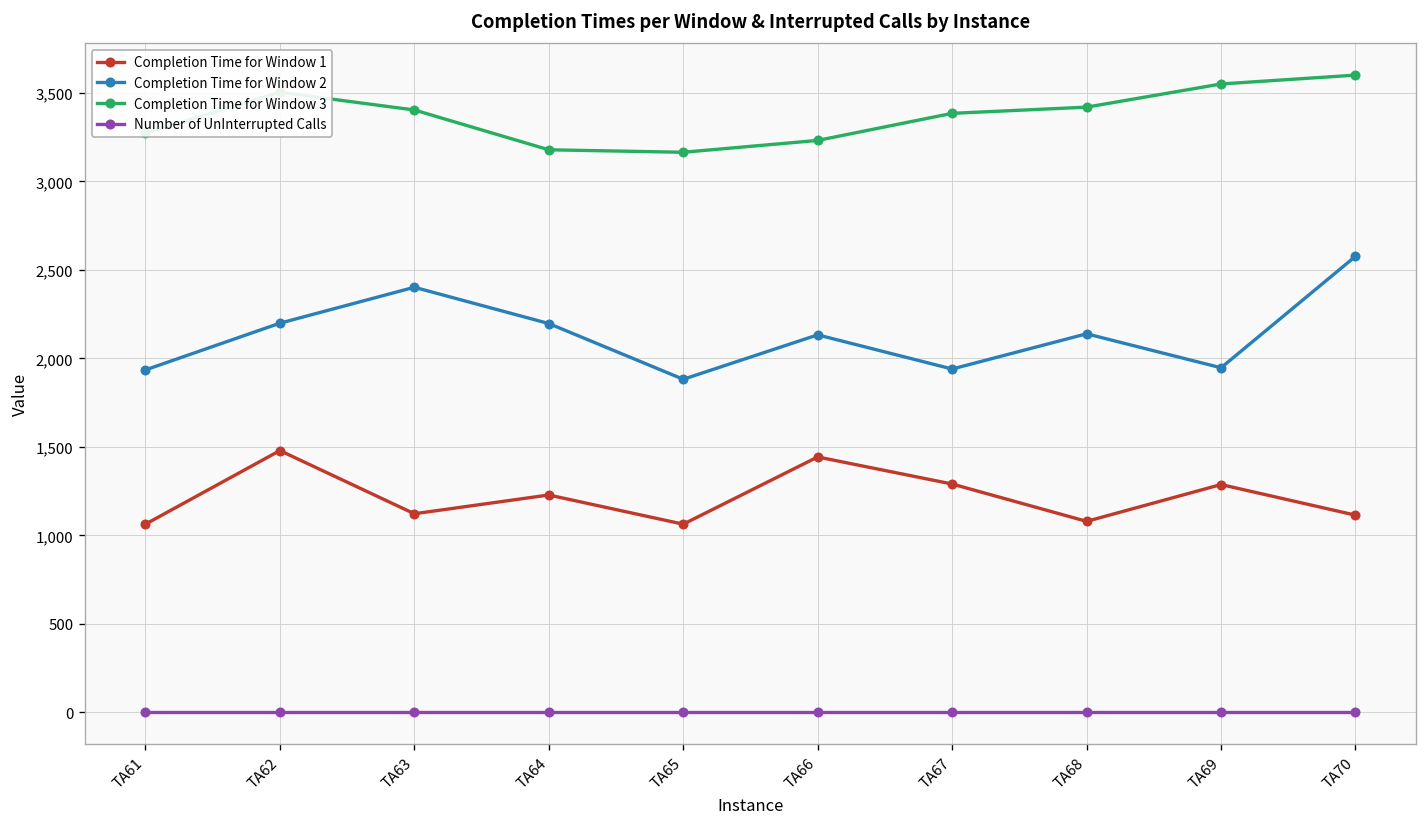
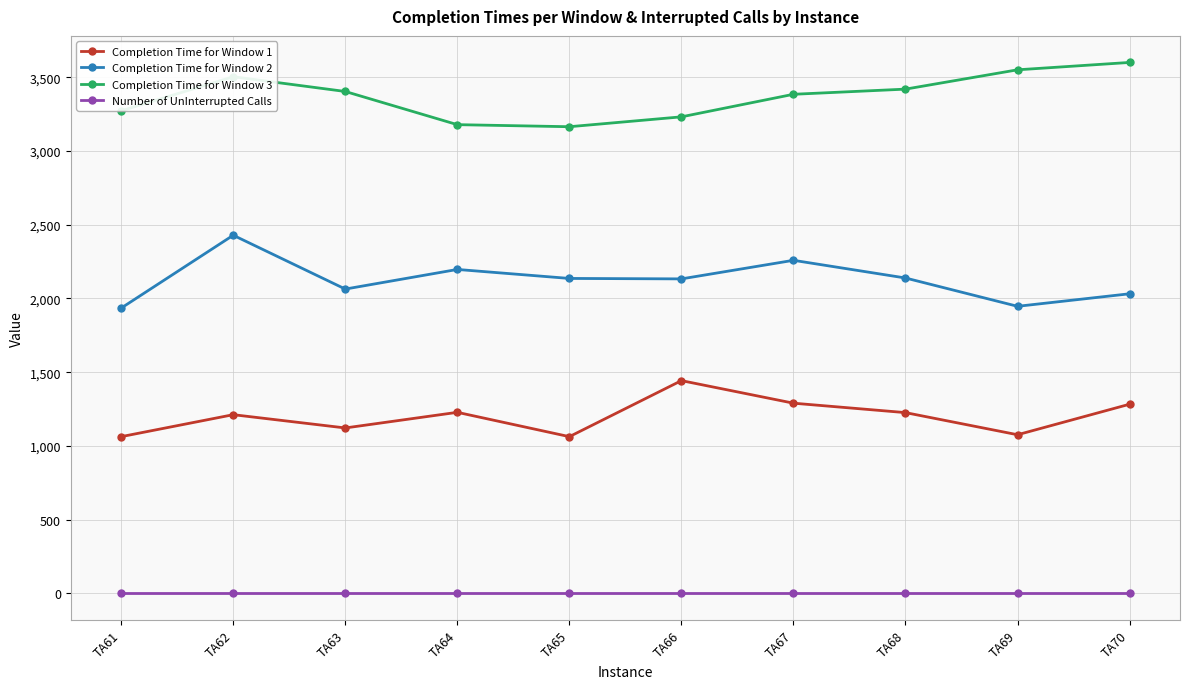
Completion Time for Window 1, TA62: 1,480 -> 1,210
Completion Time for Window 2, TA62: 2,200 -> 2,430
Completion Time for Window 2, TA63: 2,400 -> 2,060
Completion Time for Window 2, TA65: 1,880 -> 2,140
Completion Time for Window 2, TA67: 1,940 -> 2,260
Completion Time for Window 1, TA68: 1,080 -> 1,230
Completion Time for Window 1, TA69: 1,290 -> 1,080
Completion Time for Window 1, TA70: 1,110 -> 1,280
Completion Time for Window 2, TA70: 2,580 -> 2,030
